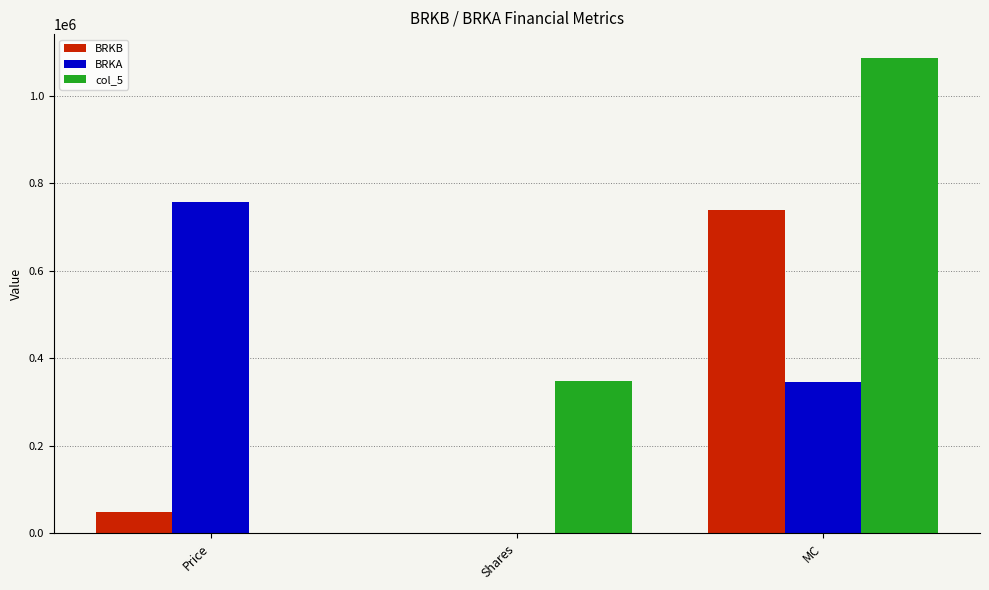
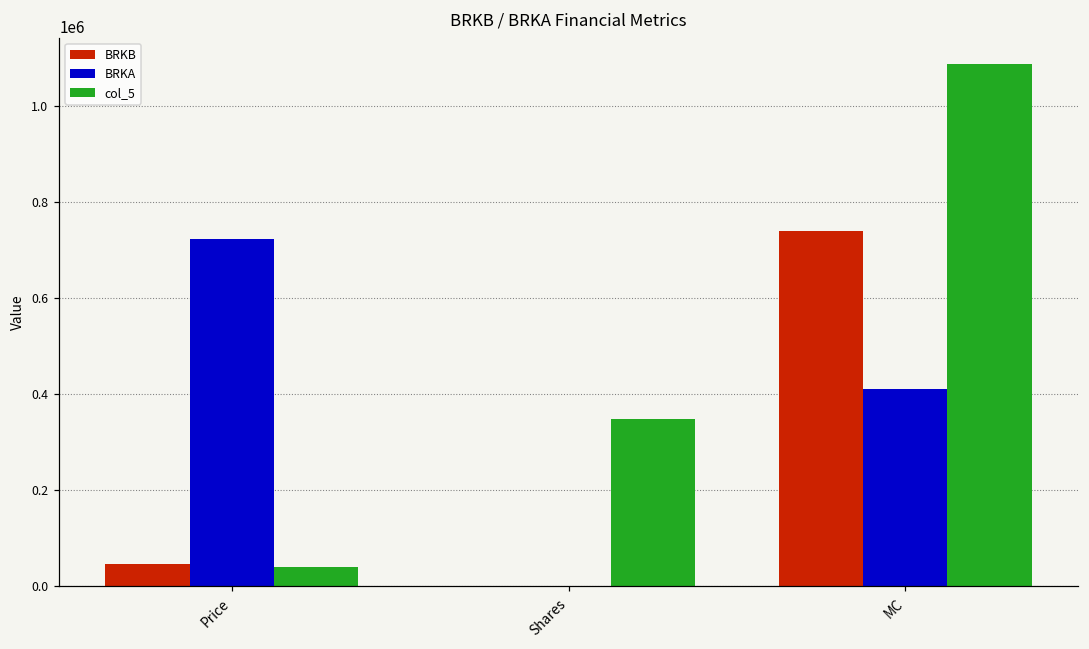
BRKA, Price: 760000 -> 720000
col_5, Price: 0 -> 40000
BRKA, MC: 350000 -> 410000
